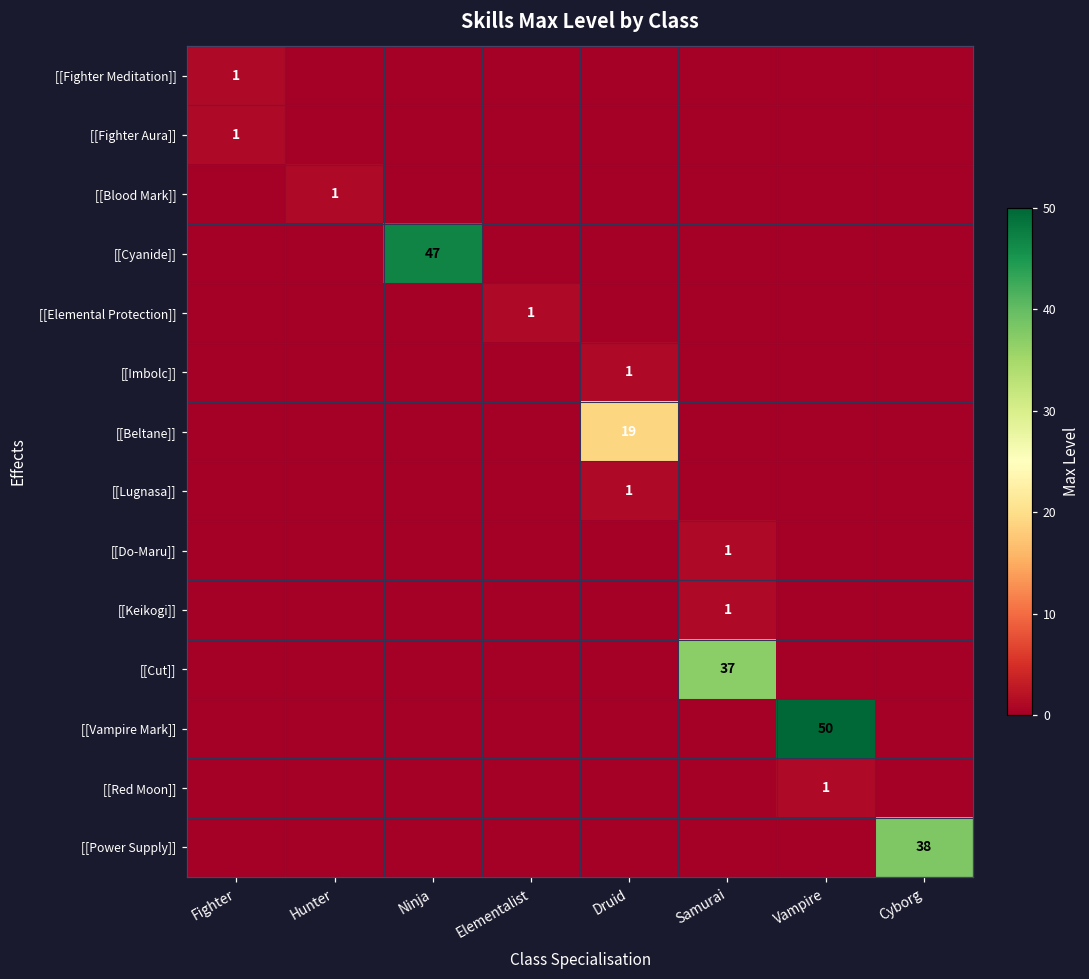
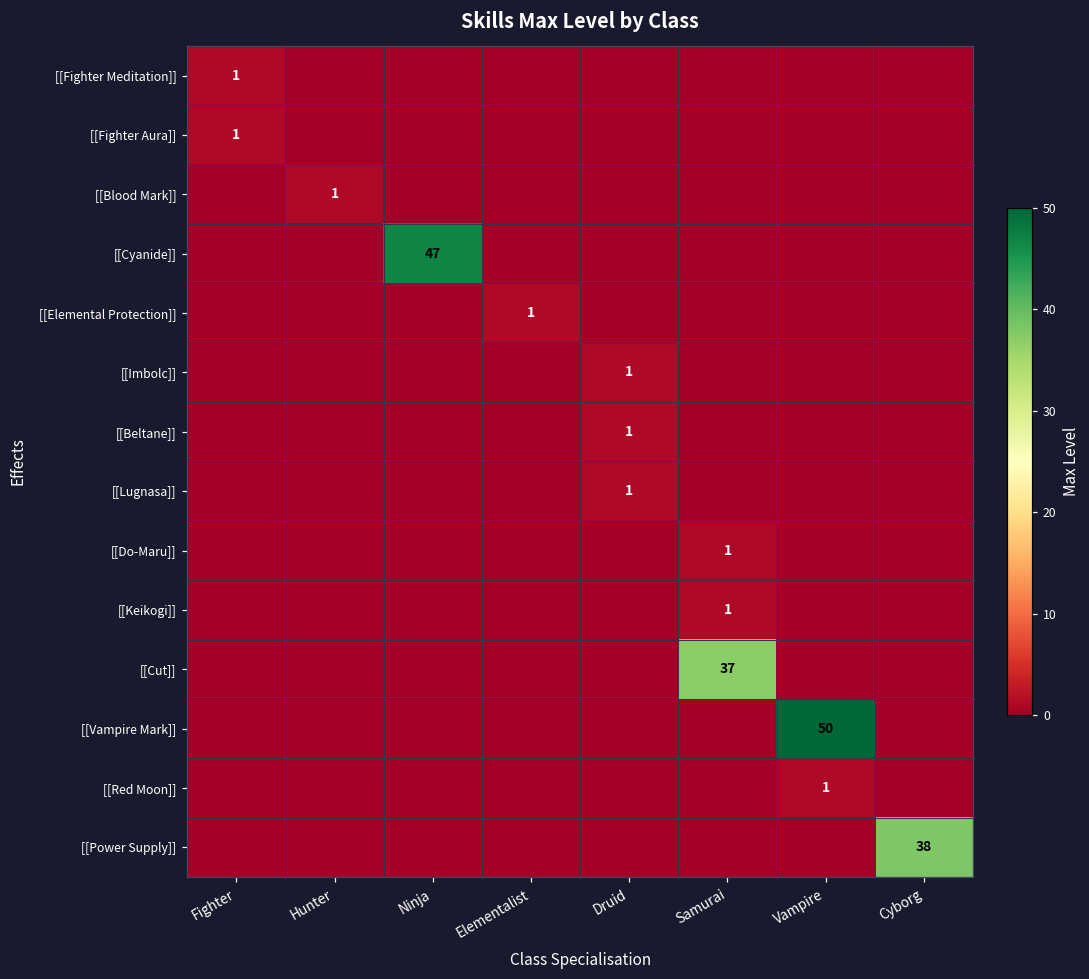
[[Beltane]], Druid: 19 -> 1
